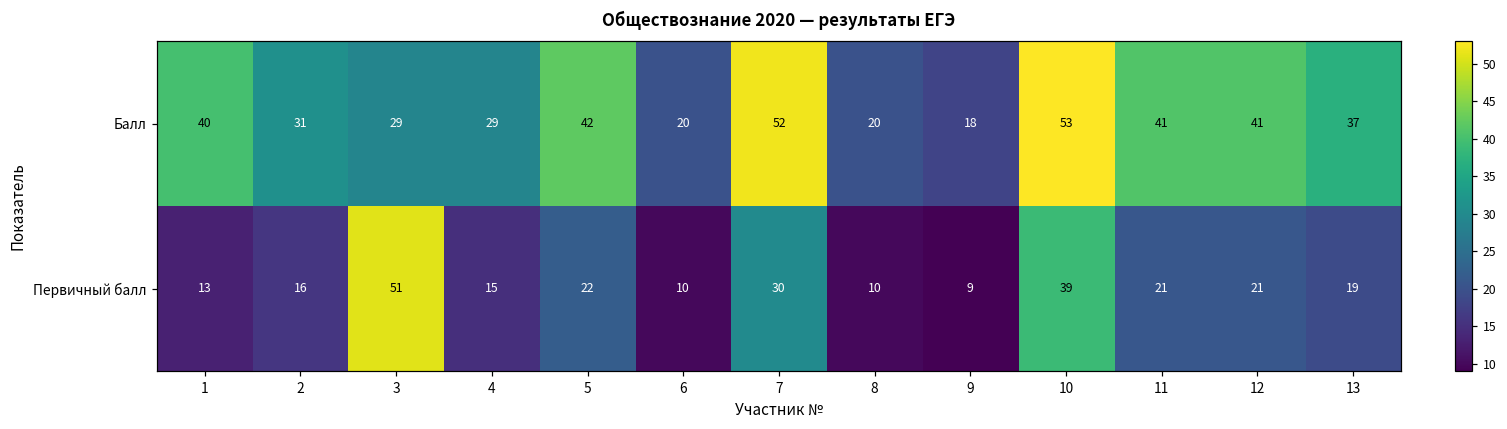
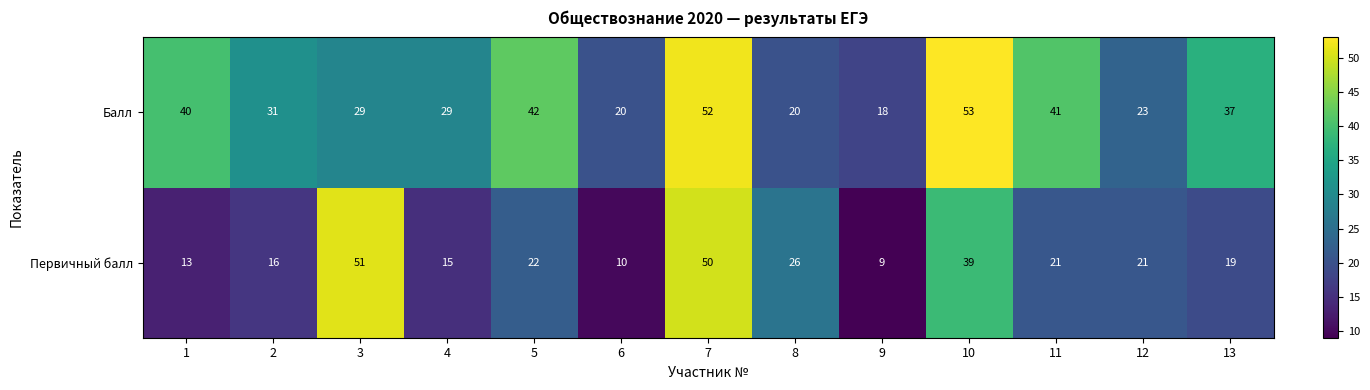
Балл, 12: 41 -> 23
Первичный балл, 7: 30 -> 50
Первичный балл, 8: 10 -> 26
